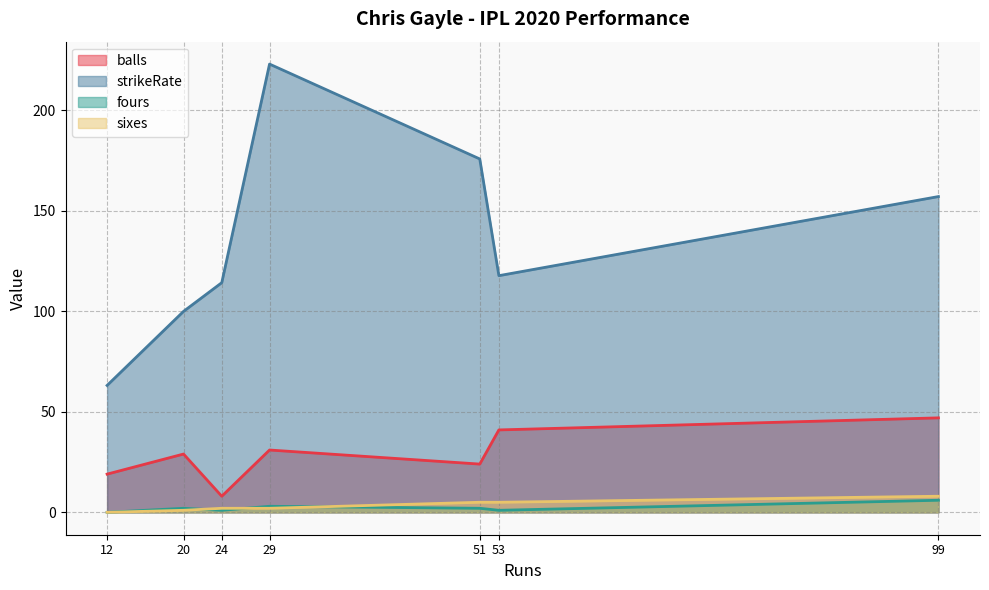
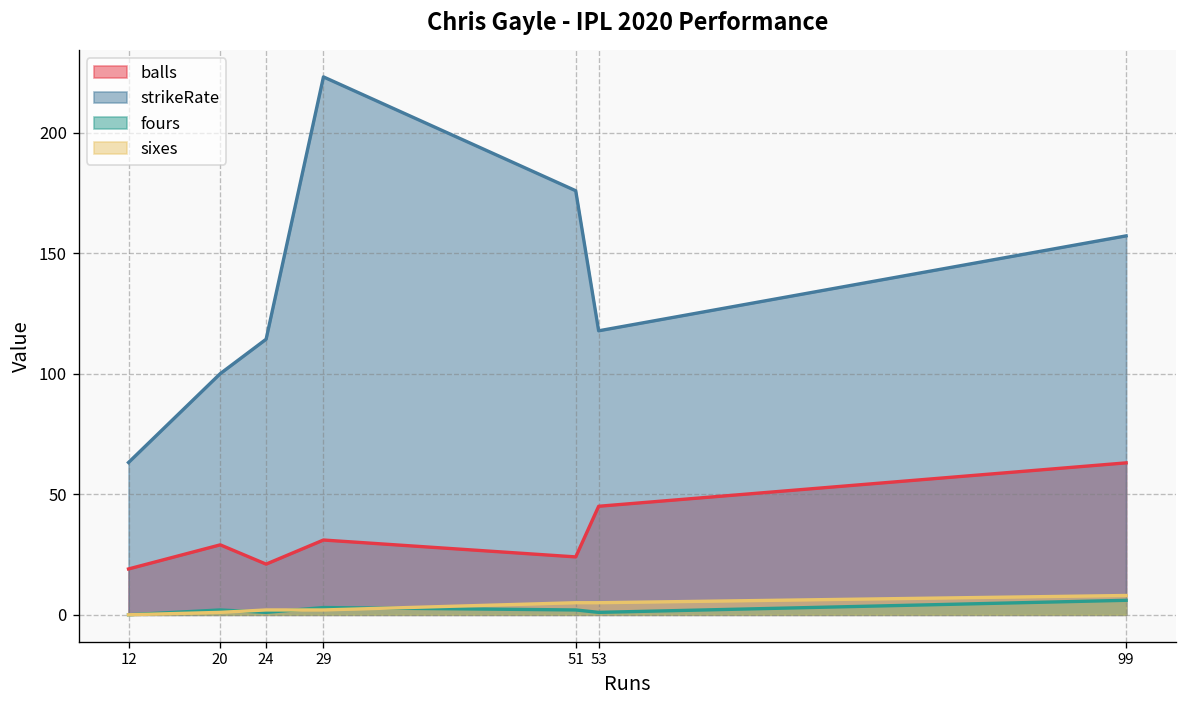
balls, 24: 8 -> 21
balls, 53: 41 -> 45
balls, 99: 47 -> 63
